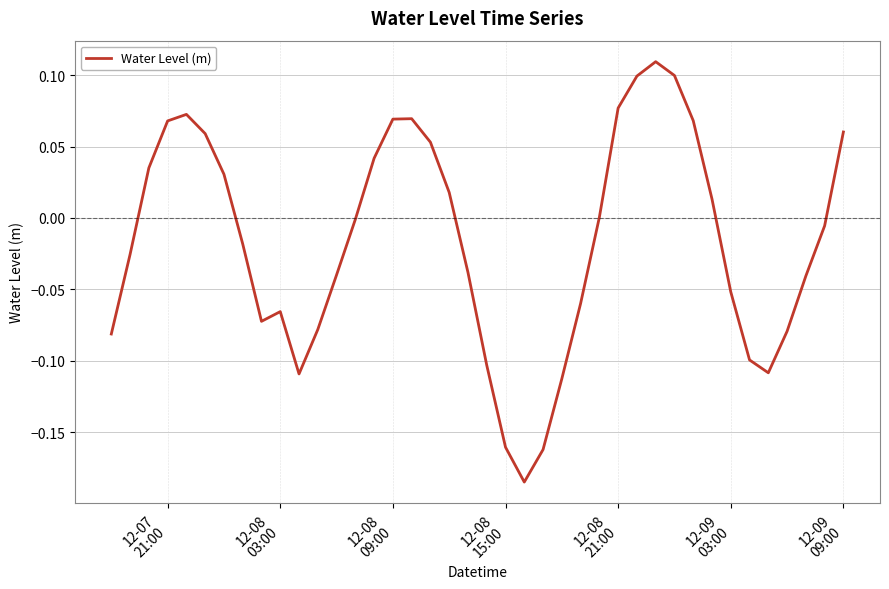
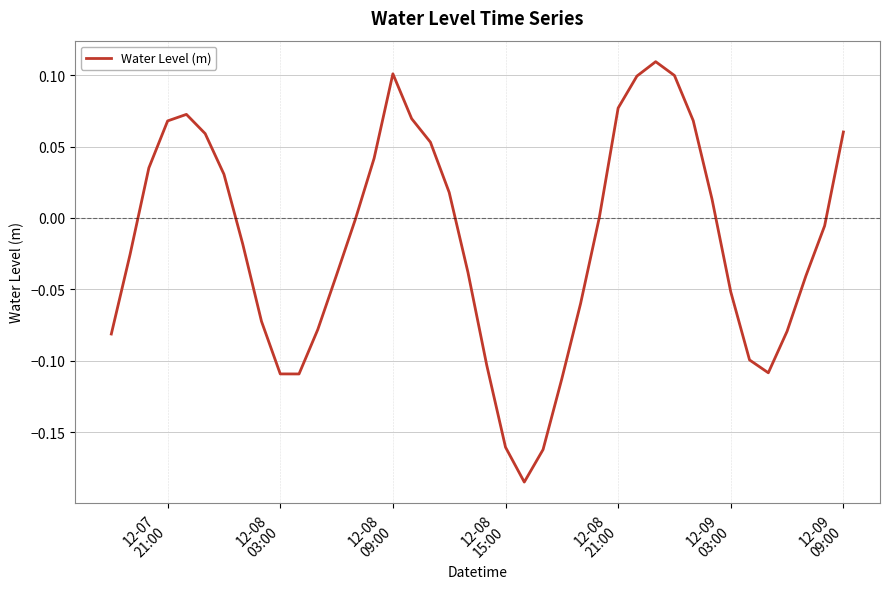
12-08 03:00: -0.066 -> -0.109
12-08 09:00: 0.069 -> 0.101
